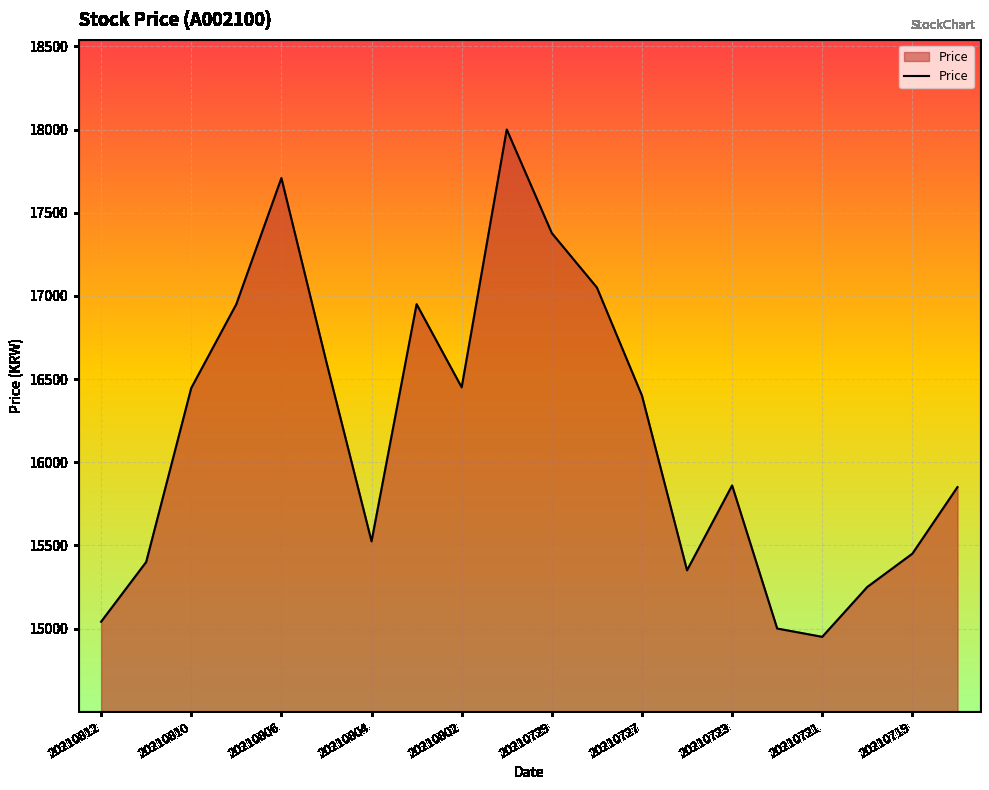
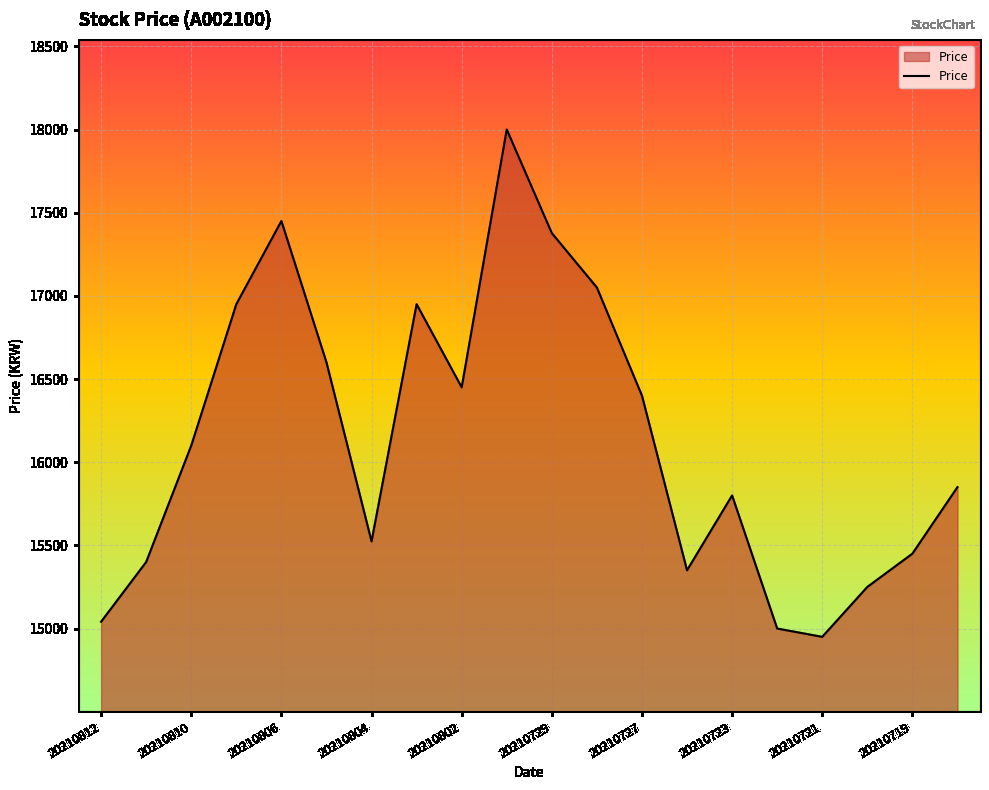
20210810: 16450 -> 16100
20210806: 17710 -> 17450
20210723: 15860 -> 15800
